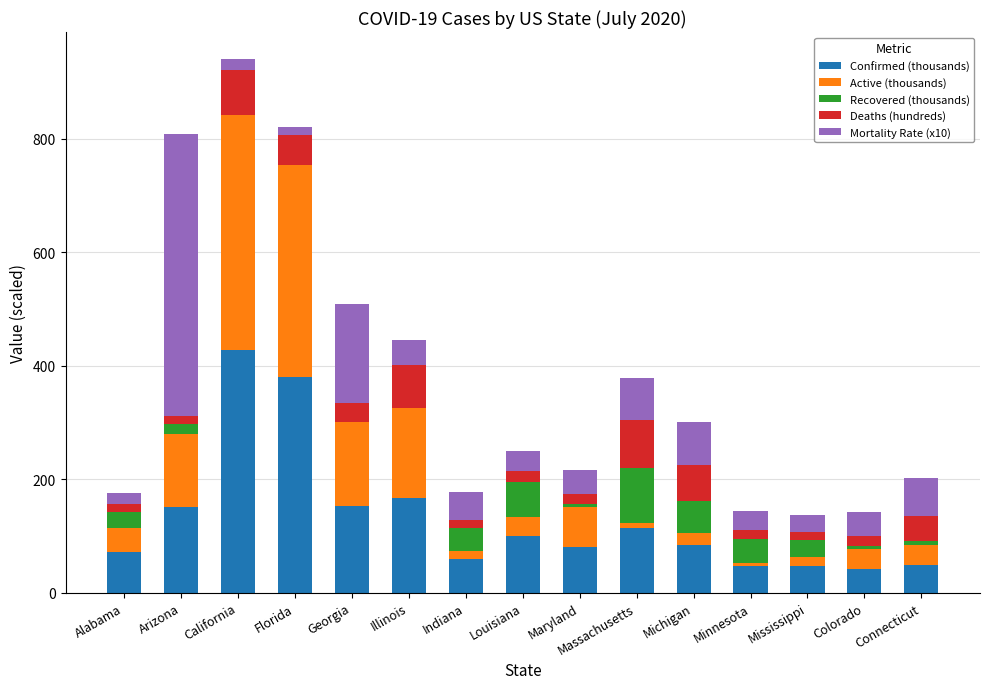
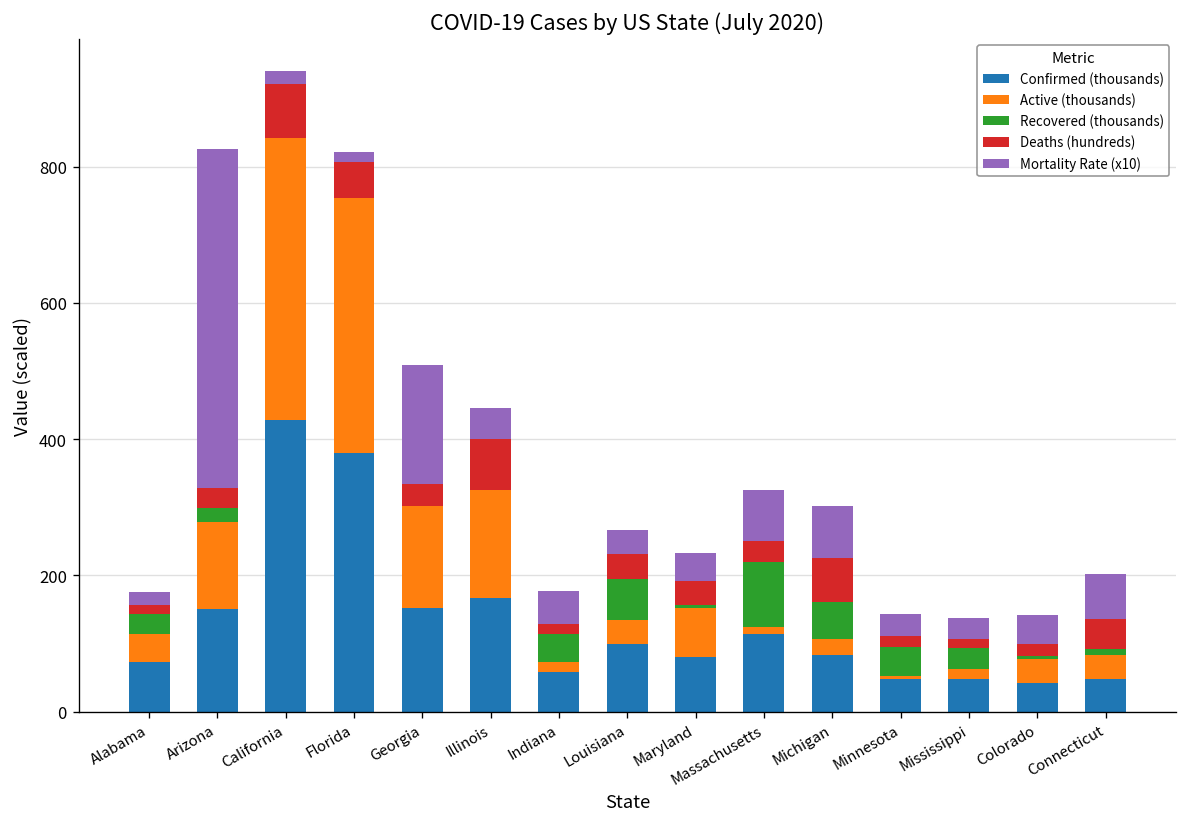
Deaths (hundreds), Arizona: 10 -> 30
Deaths (hundreds), Louisiana: 20 -> 40
Deaths (hundreds), Maryland: 20 -> 30
Deaths (hundreds), Massachusetts: 80 -> 30
